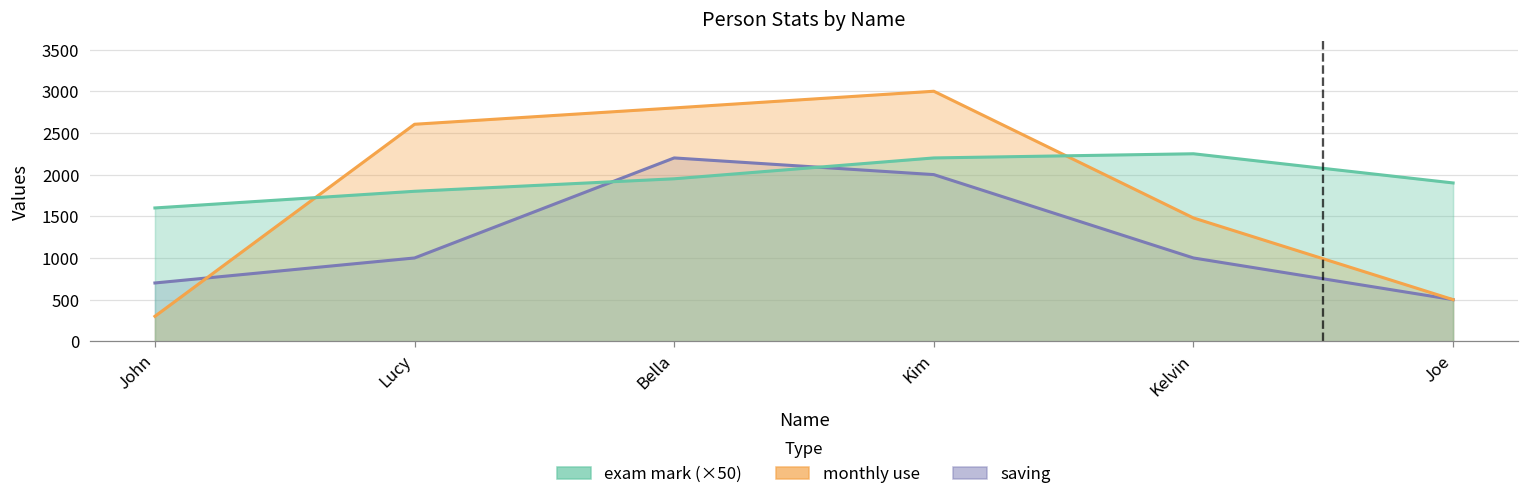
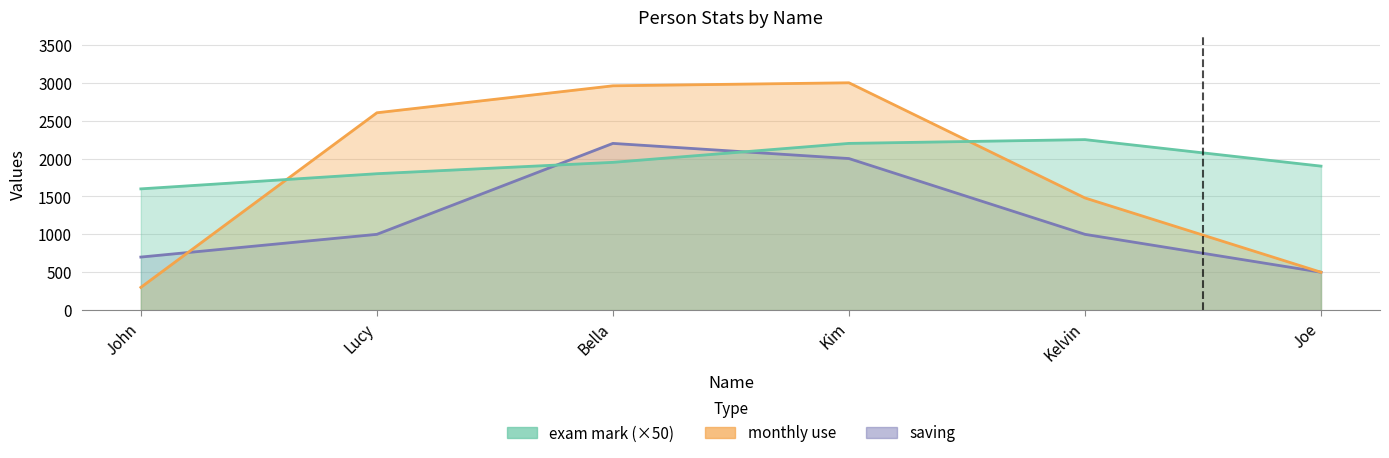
monthly use, Bella: 2800 -> 3000
